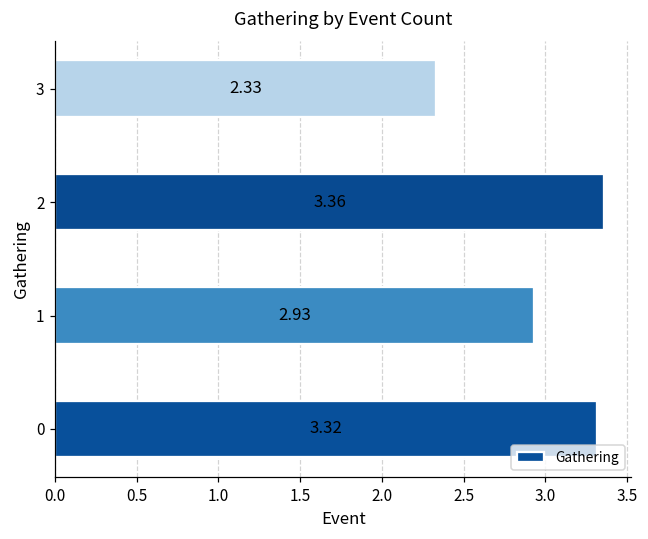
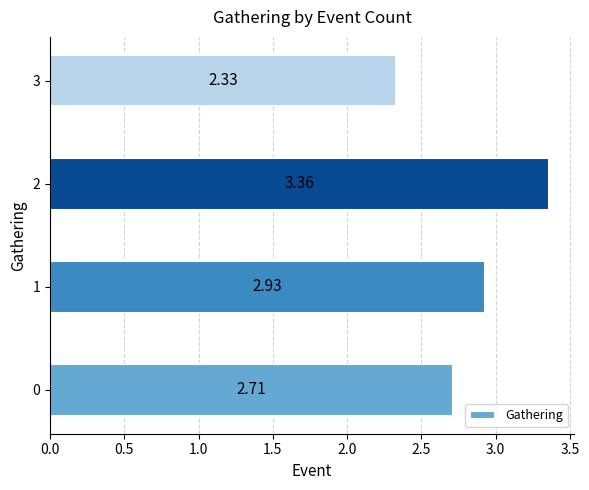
0: 3.32 -> 2.71
